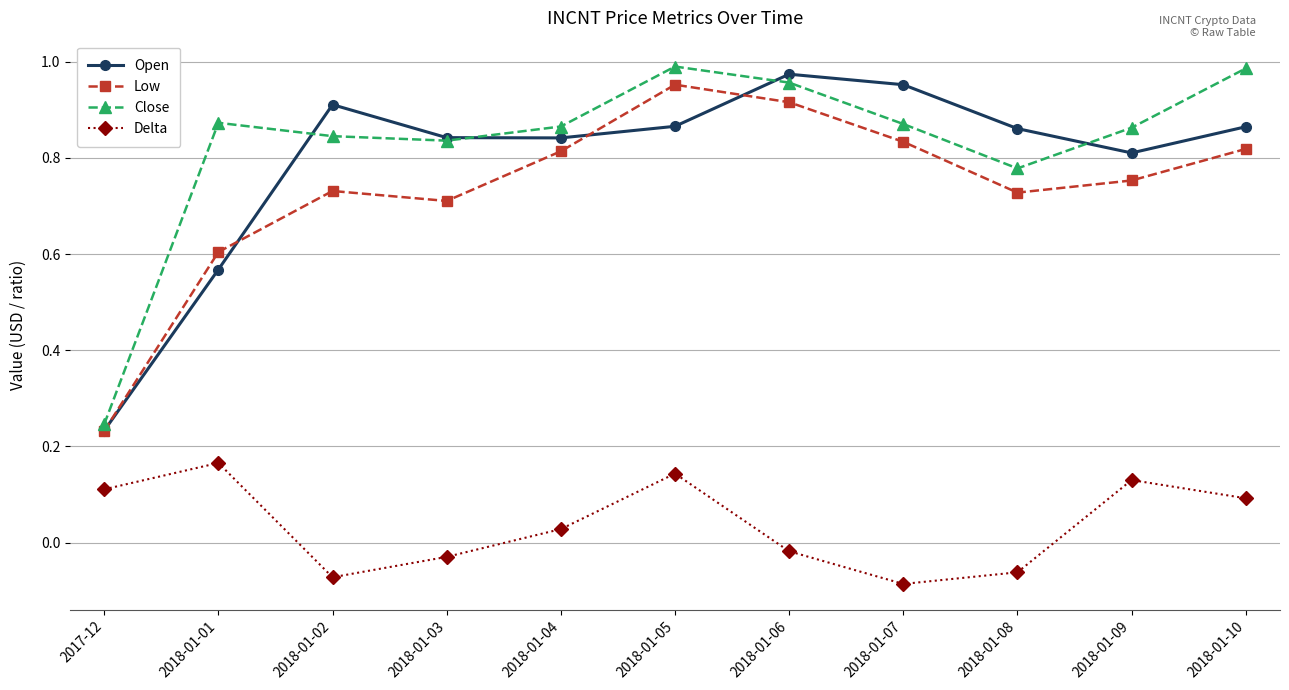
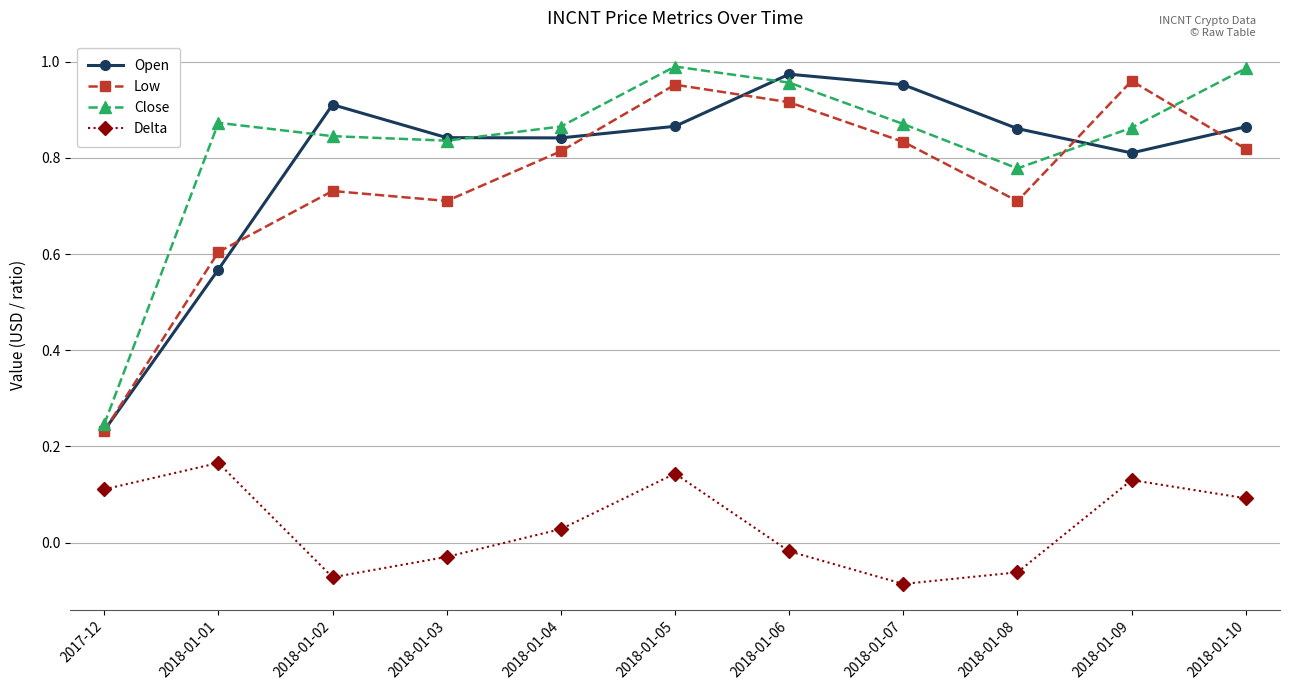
Low, 2018-01-08: 0.73 -> 0.71
Low, 2018-01-09: 0.75 -> 0.96
